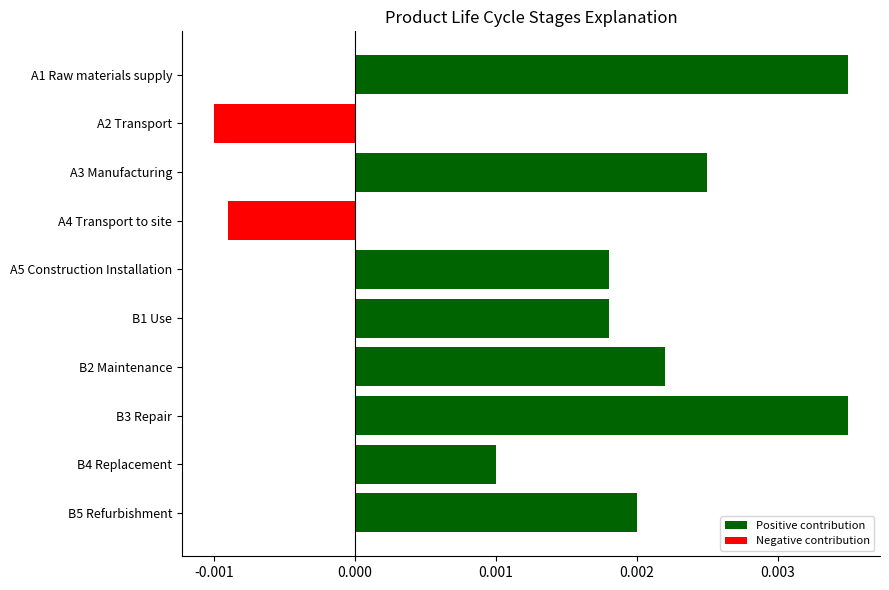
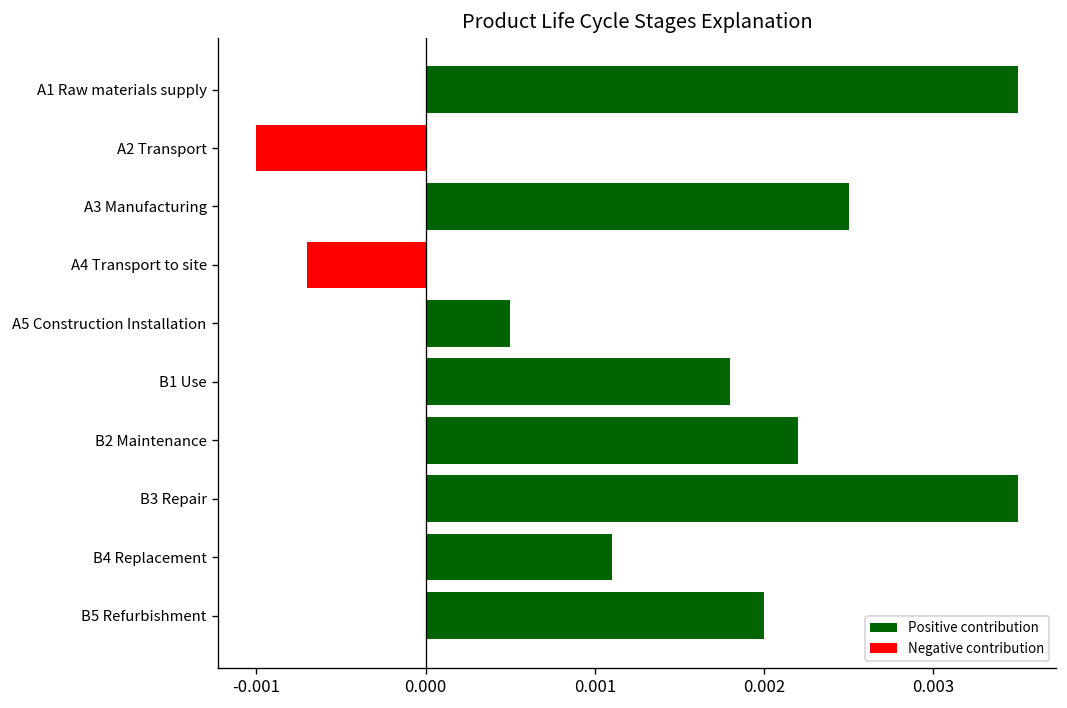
A4 Transport to site: -0.0009 -> -0.0007
A5 Construction Installation: 0.0018 -> 0.0005
B4 Replacement: 0.0010 -> 0.0011
